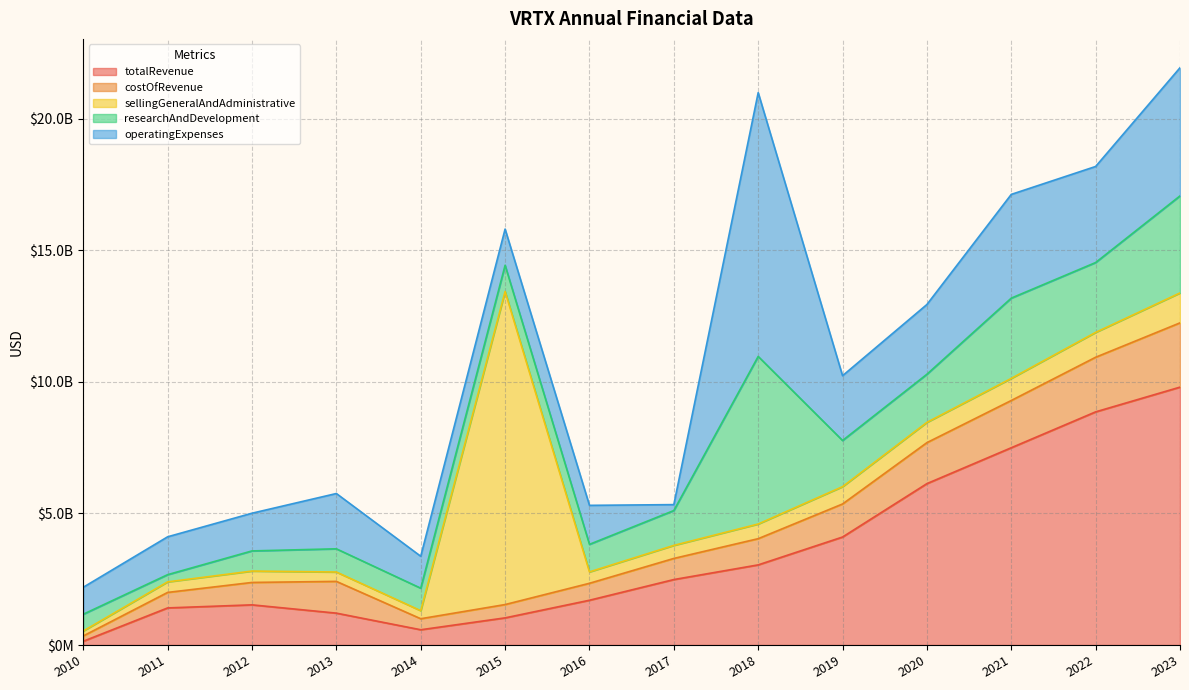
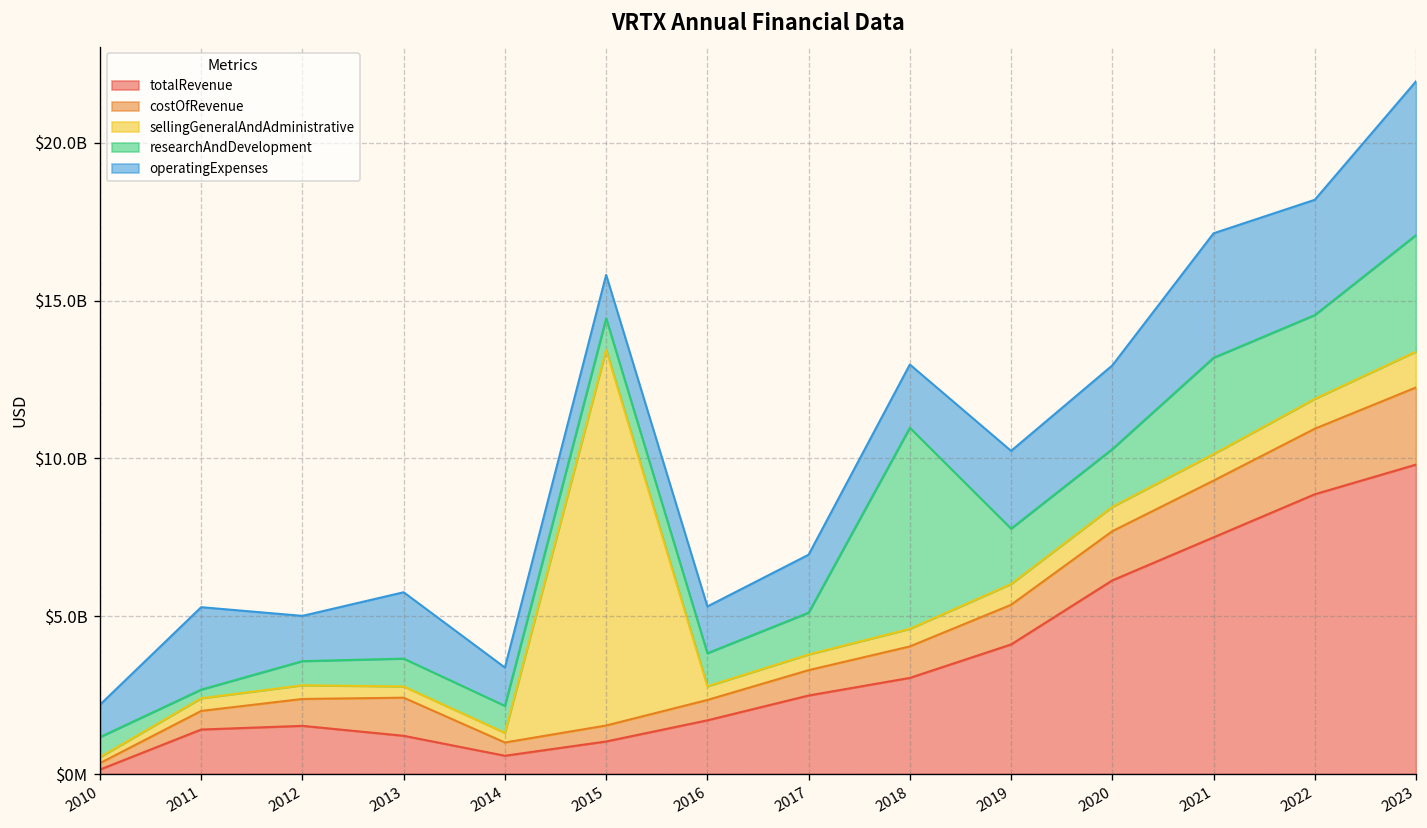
operatingExpenses, 2011: $1400000000 -> $2600000000
operatingExpenses, 2017: $200000000 -> $1800000000
operatingExpenses, 2018: $10000000000 -> $2000000000
